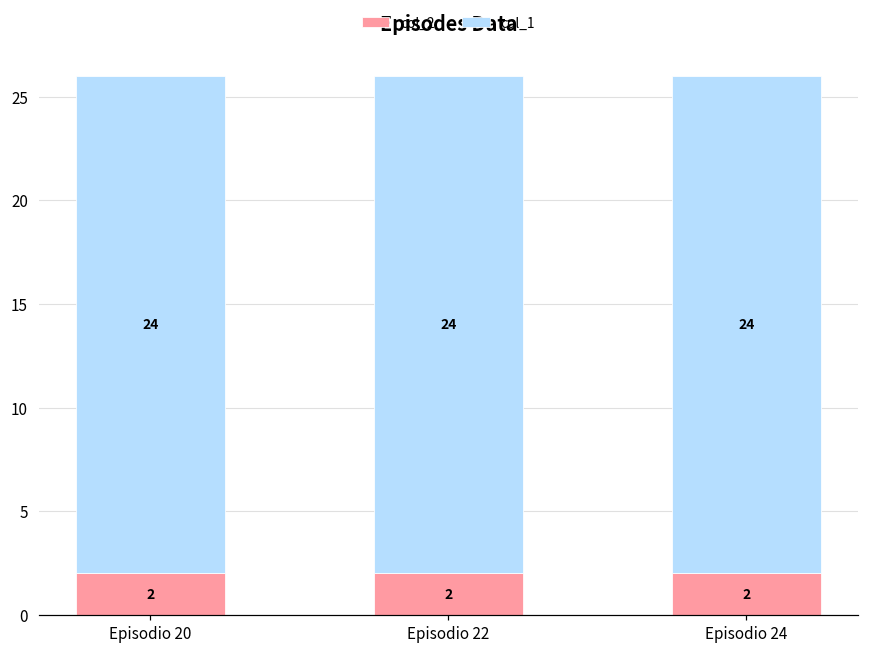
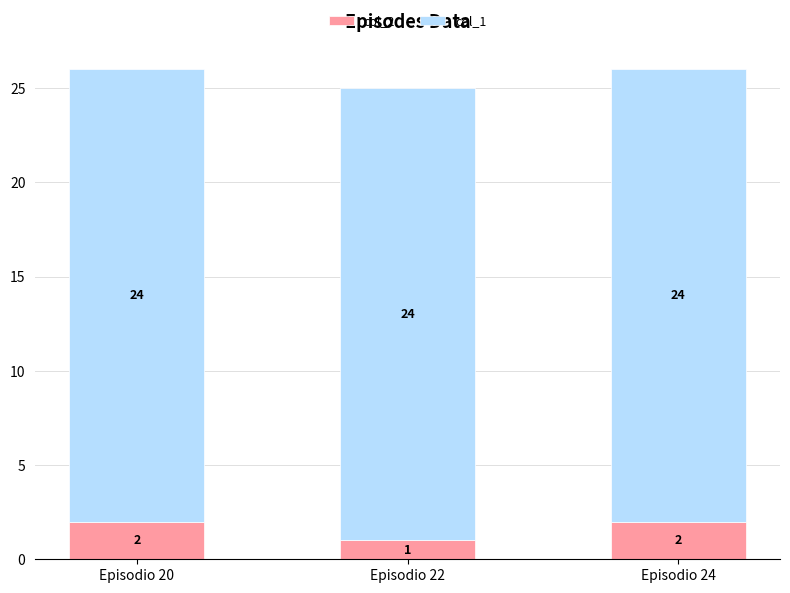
col_2, Episodio 22: 2 -> 1
